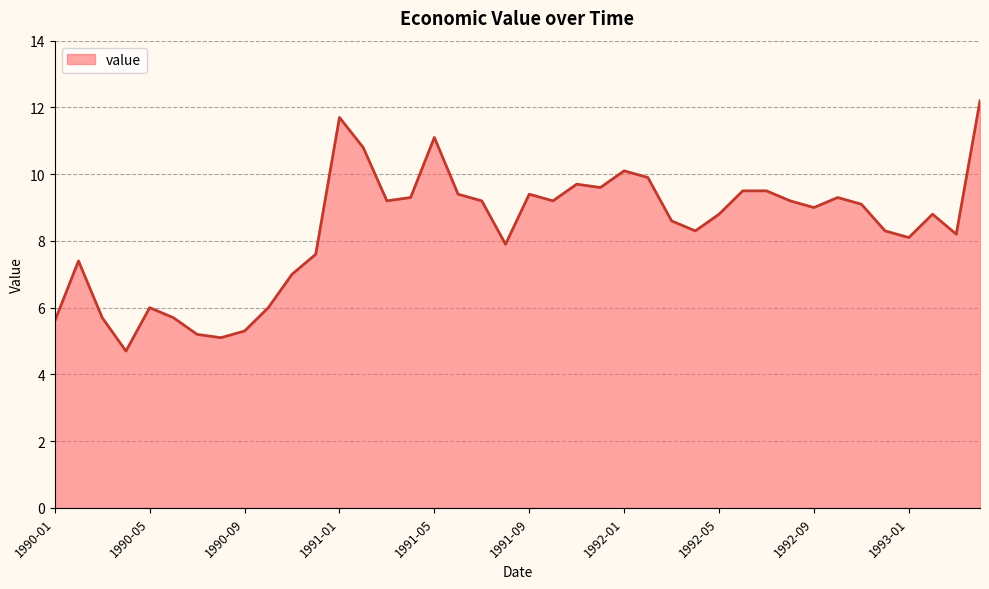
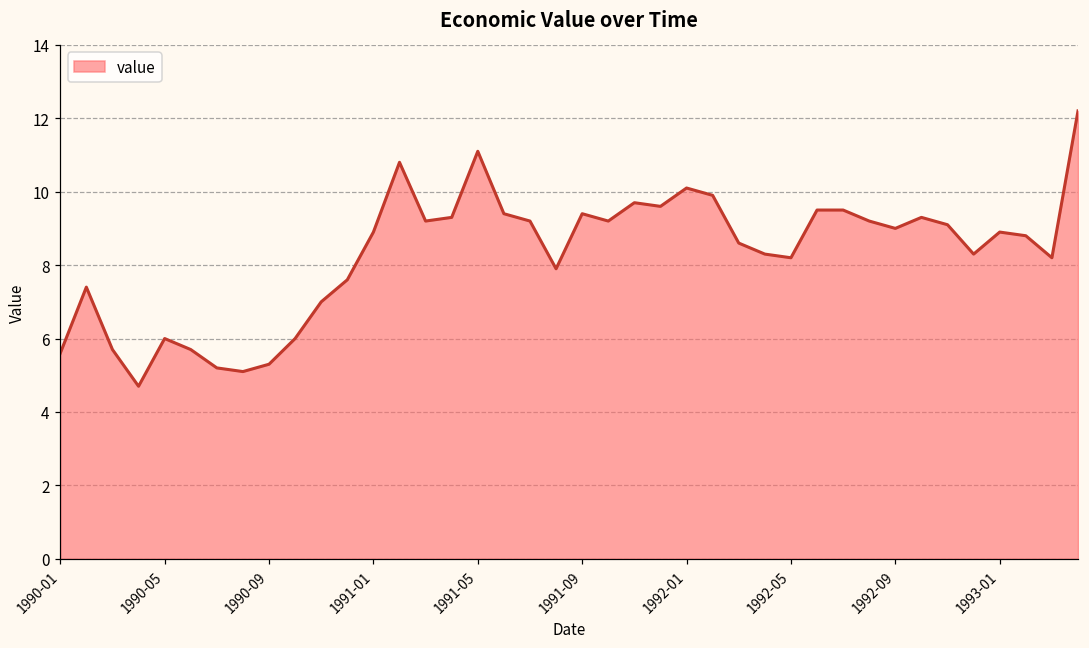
1991-01: 11.7 -> 8.9
1992-05: 8.8 -> 8.2
1993-01: 8.1 -> 8.9
